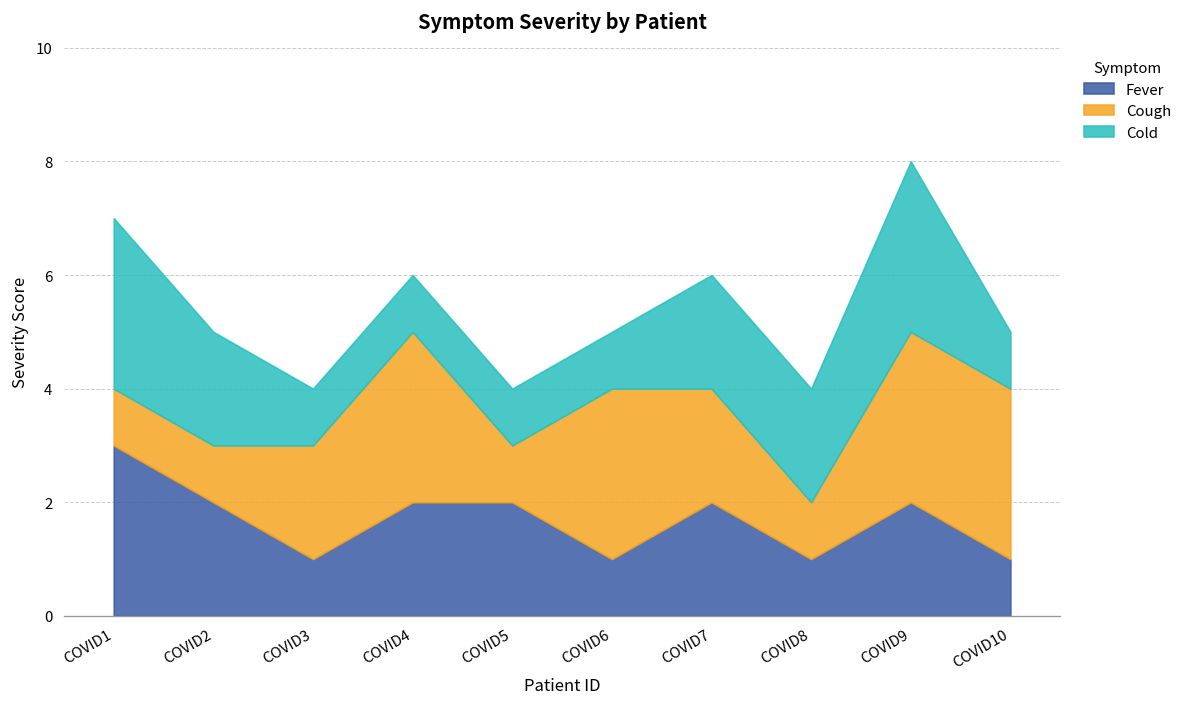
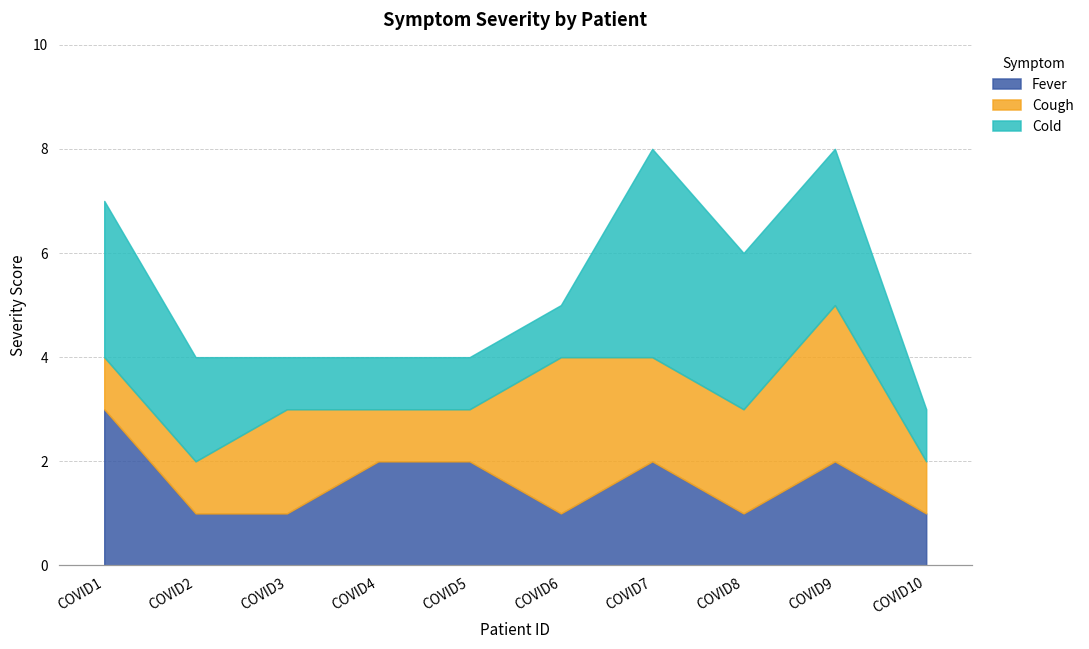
Fever, COVID2: 2 -> 1
Cough, COVID4: 3 -> 1
Cold, COVID7: 2 -> 4
Cough, COVID8: 1 -> 2
Cold, COVID8: 2 -> 3
Cough, COVID10: 3 -> 1
